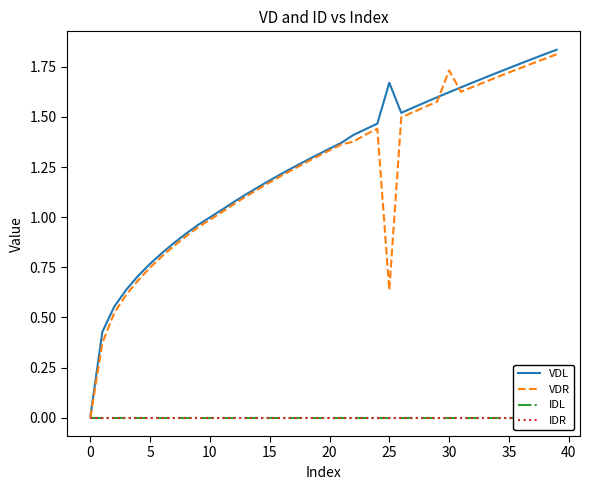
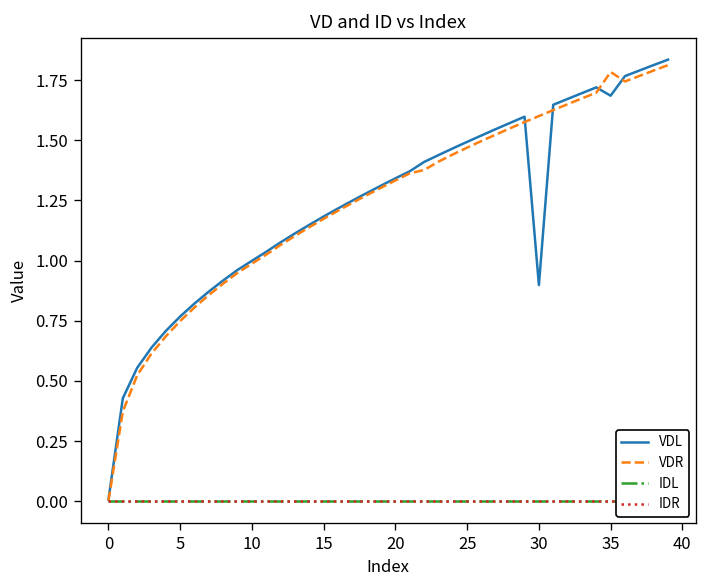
VDL, 25: 1.67 -> 1.49
VDR, 25: 0.64 -> 1.47
VDL, 30: 1.62 -> 0.90
VDR, 30: 1.73 -> 1.60
VDL, 35: 1.74 -> 1.69
VDR, 35: 1.72 -> 1.78
